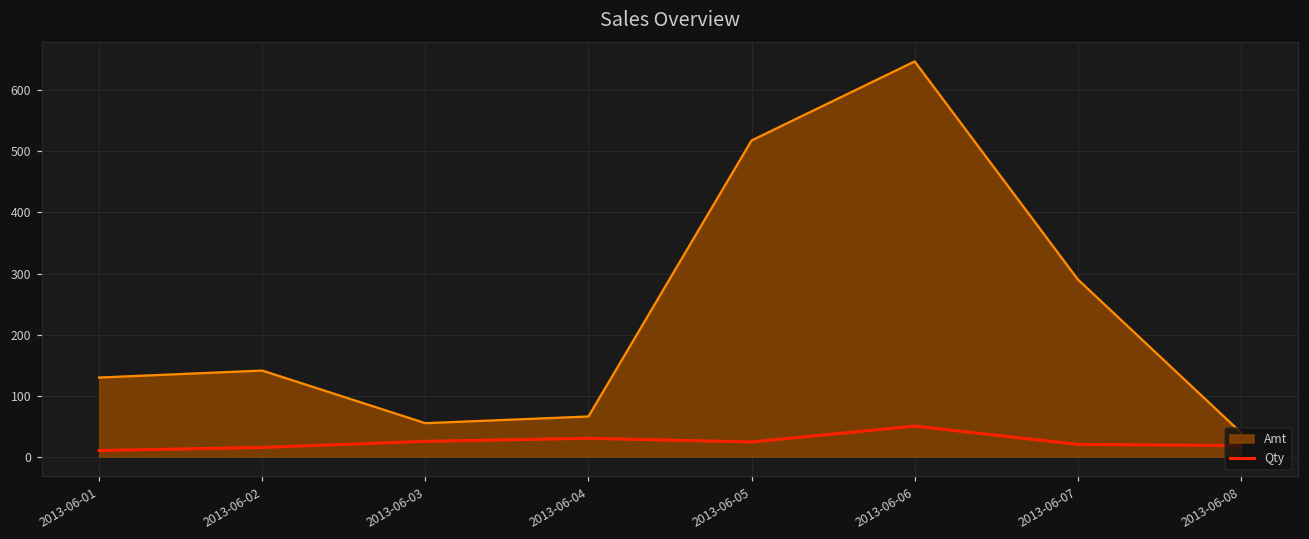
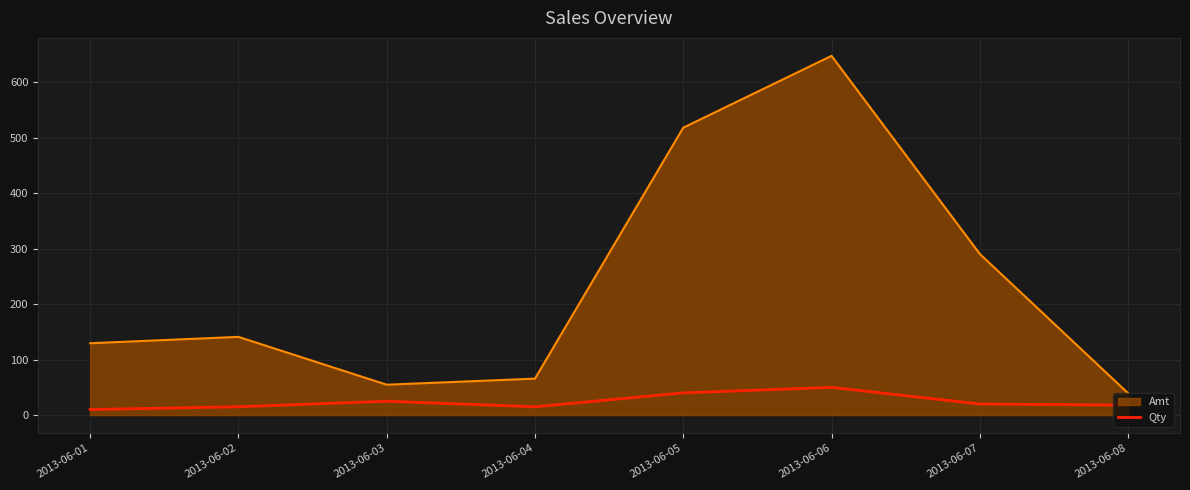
Qty, 2013-06-04: 30 -> 20
Qty, 2013-06-05: 20 -> 40
